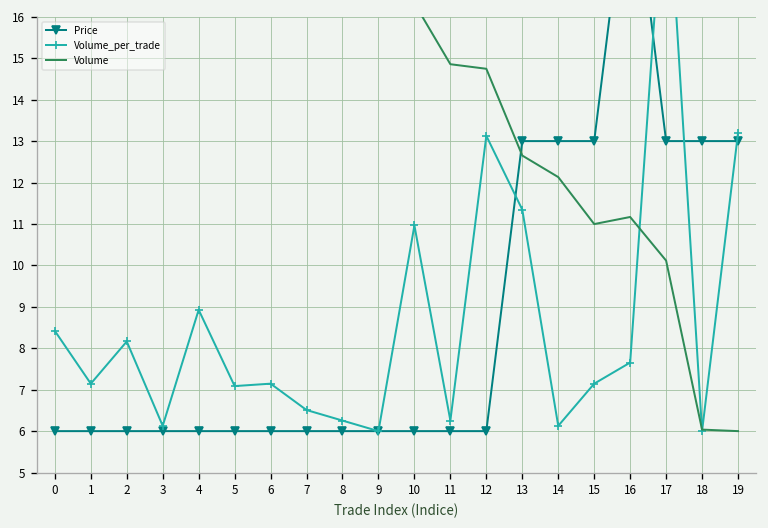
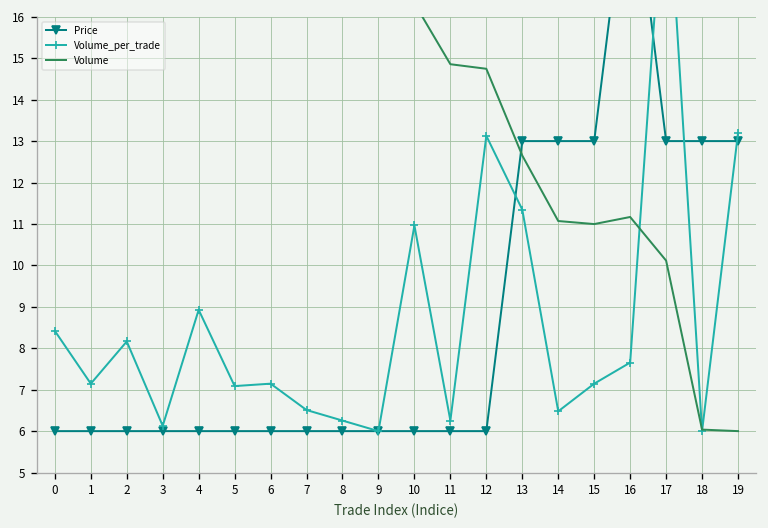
Volume_per_trade, 14: 6.1 -> 6.5
Volume, 14: 12.1 -> 11.1
